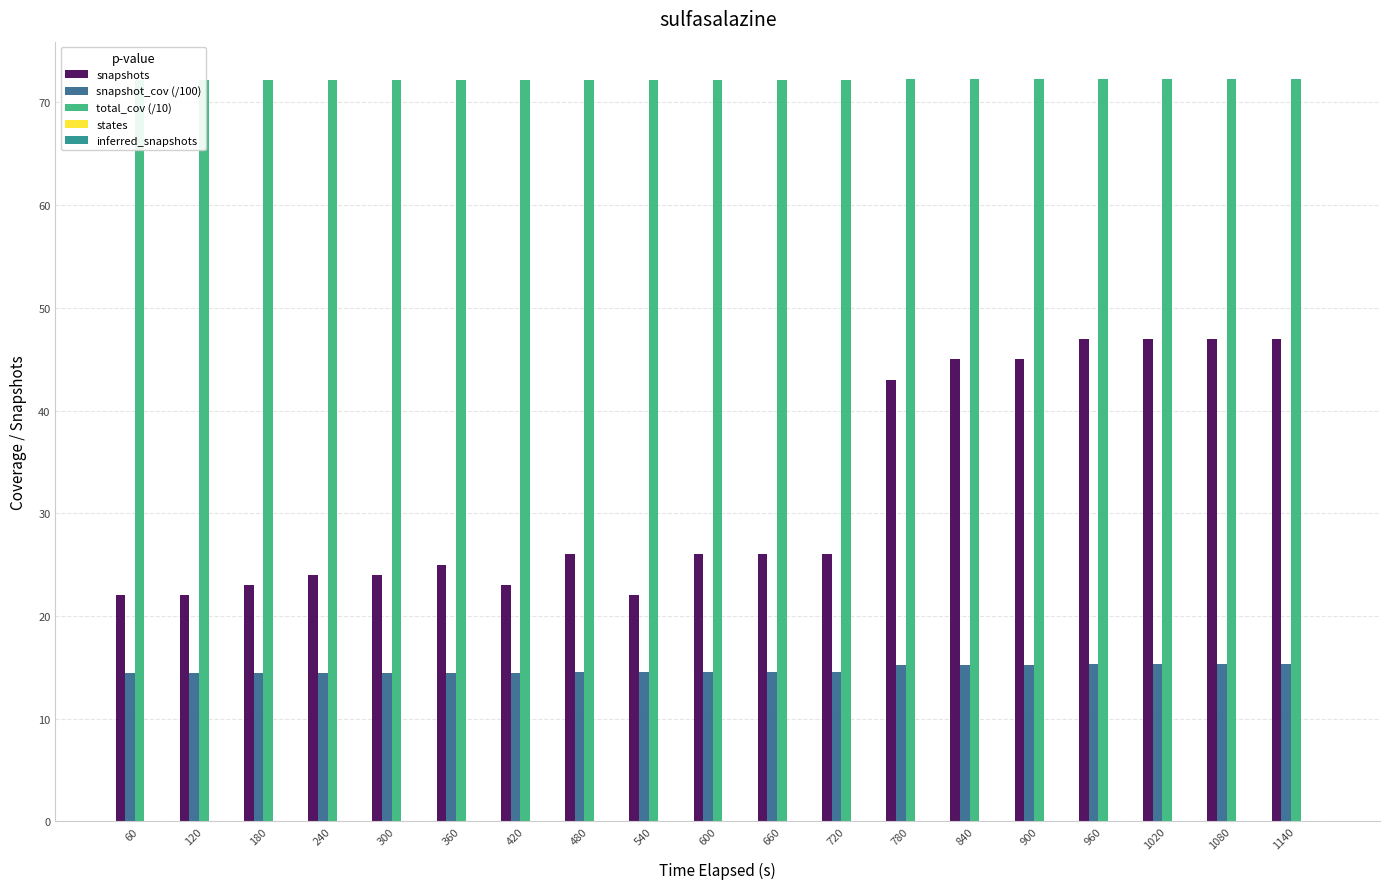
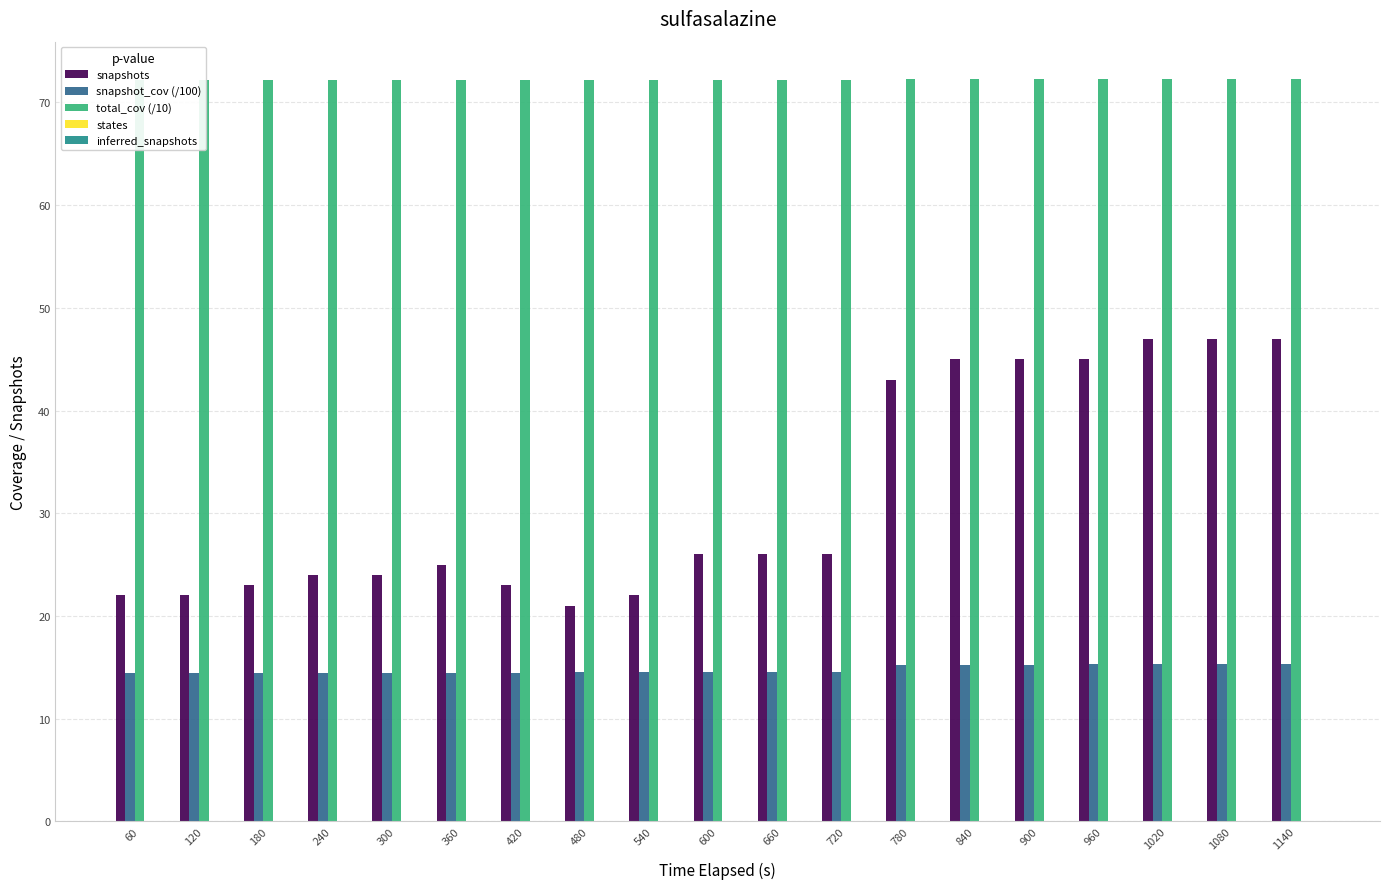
snapshots, 480: 26 -> 21
snapshots, 960: 47 -> 45
